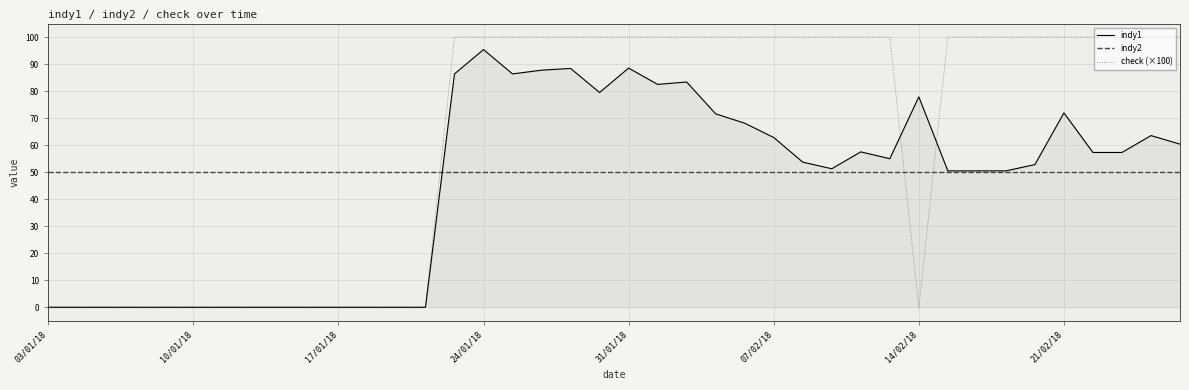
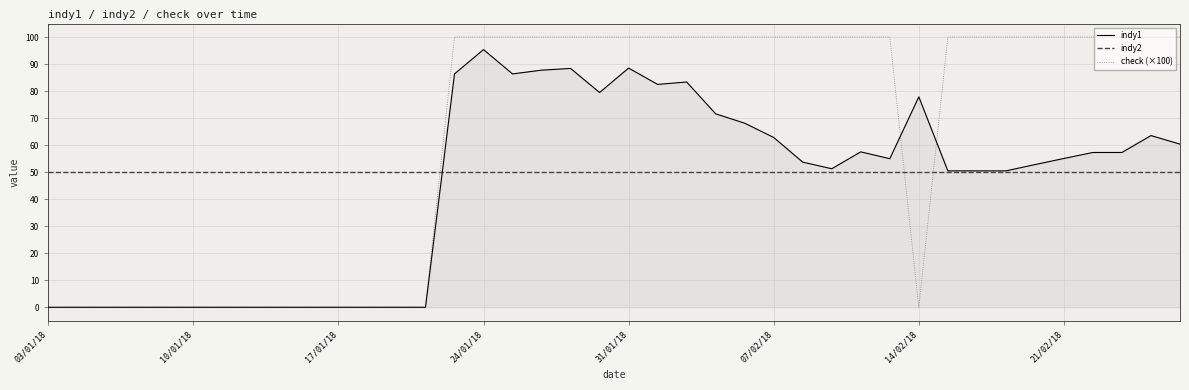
indy1, 21/02/18: 72 -> 55
